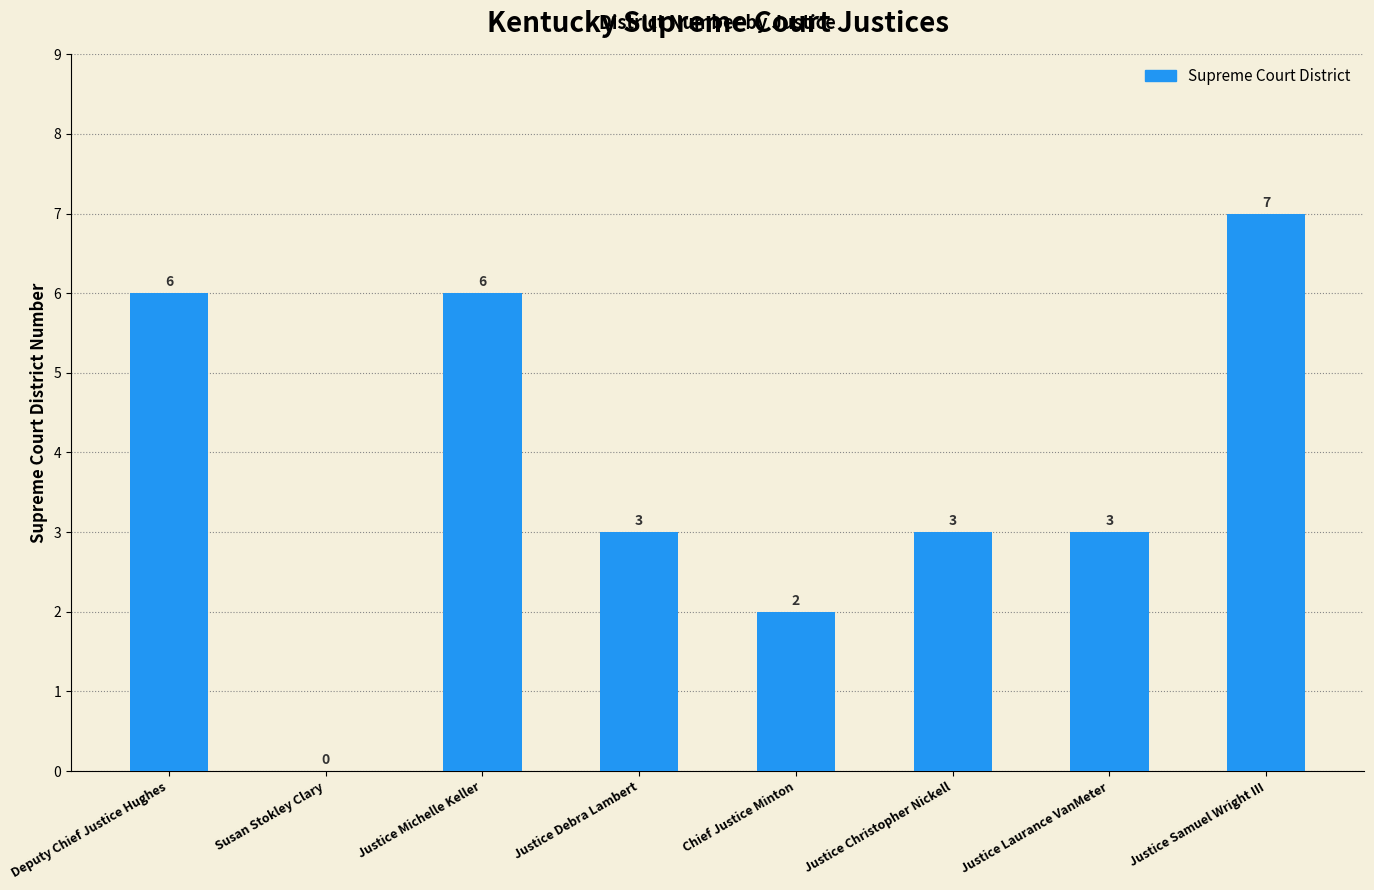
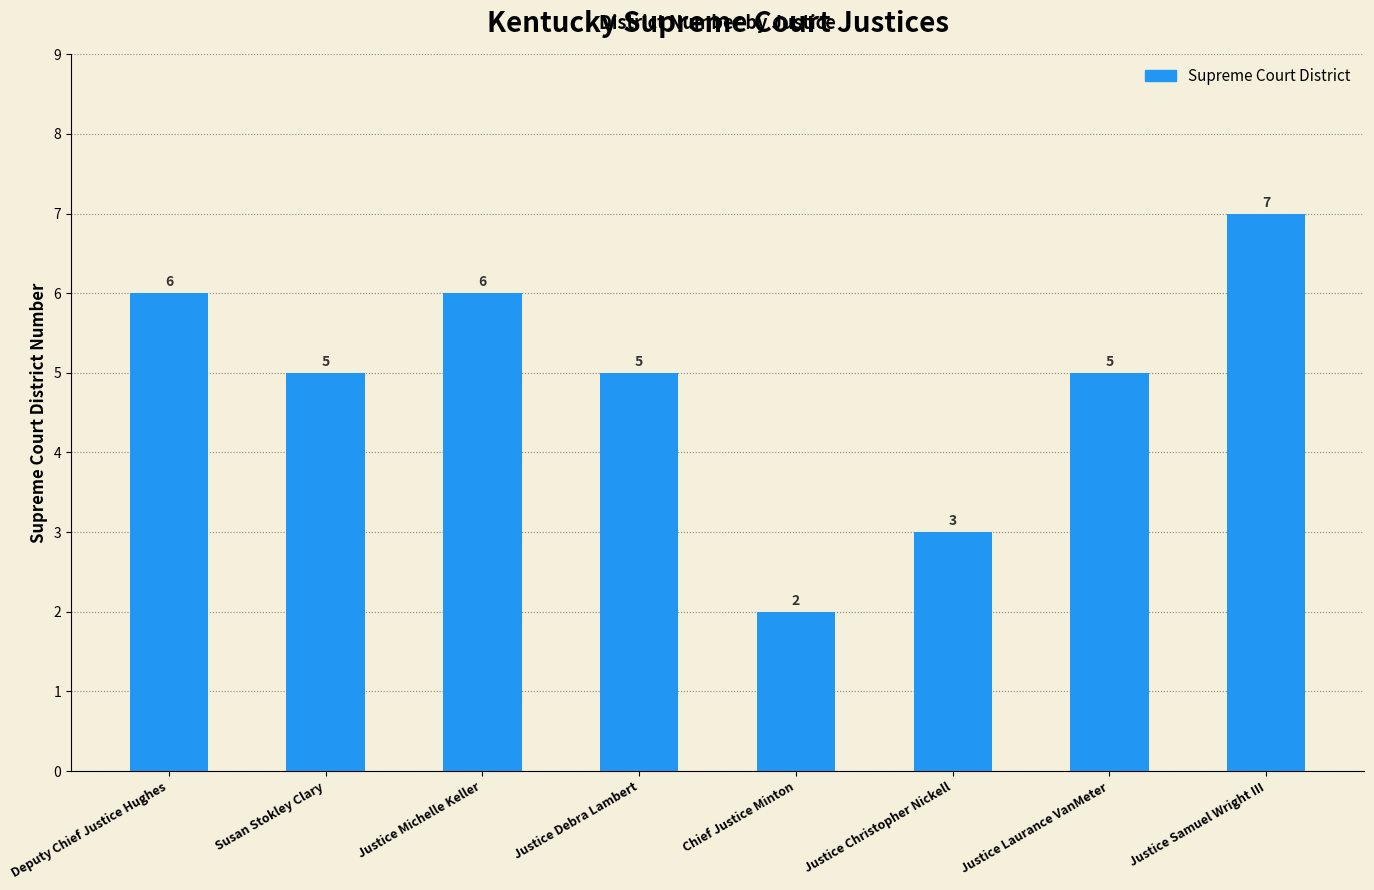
Susan Stokley Clary: 0 -> 5
Justice Debra Lambert: 3 -> 5
Justice Laurance VanMeter: 3 -> 5
